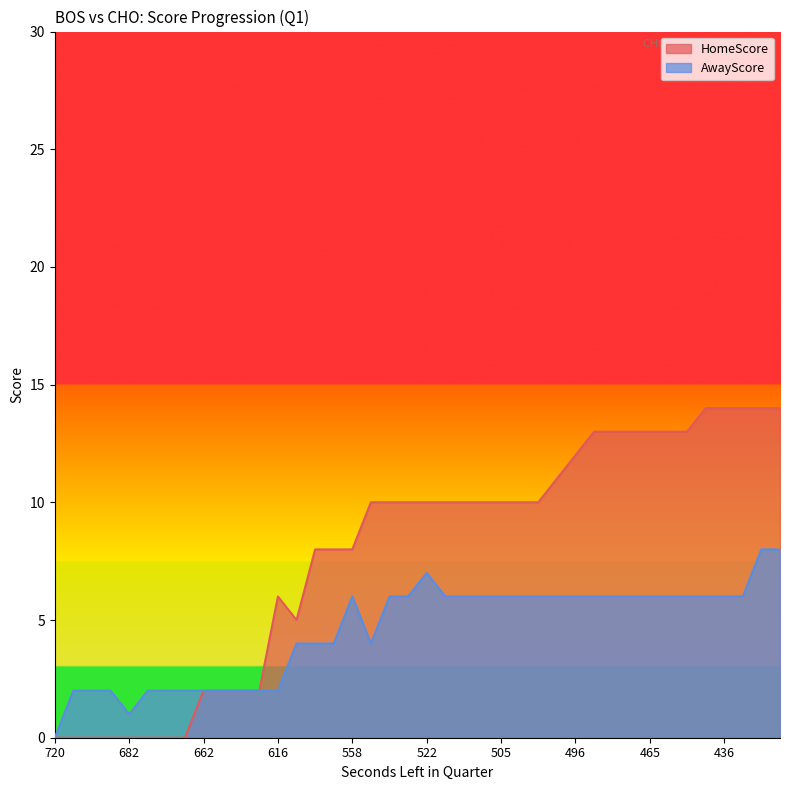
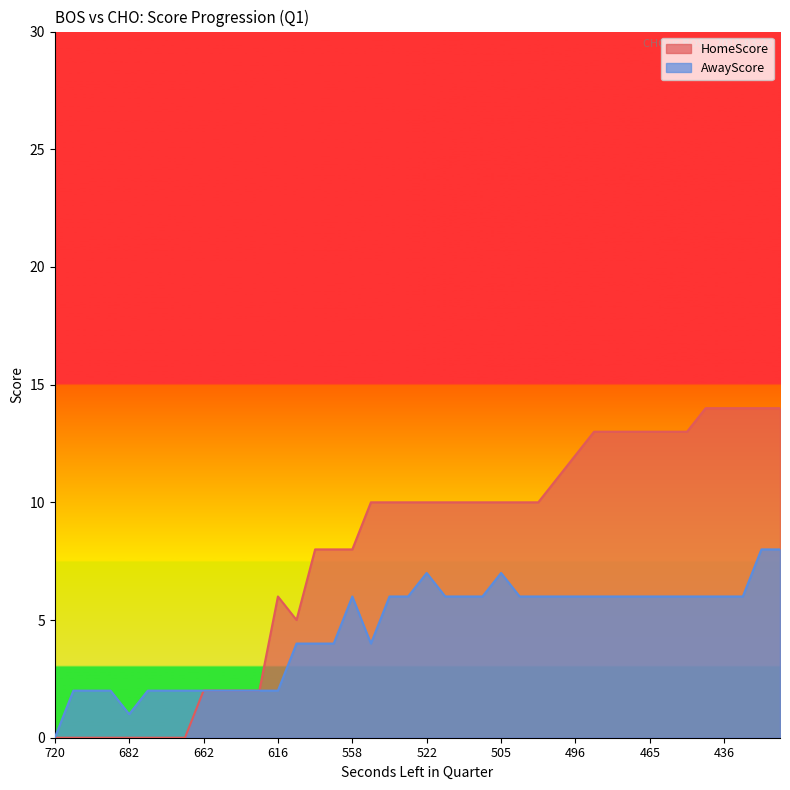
AwayScore, 505: 6 -> 7
